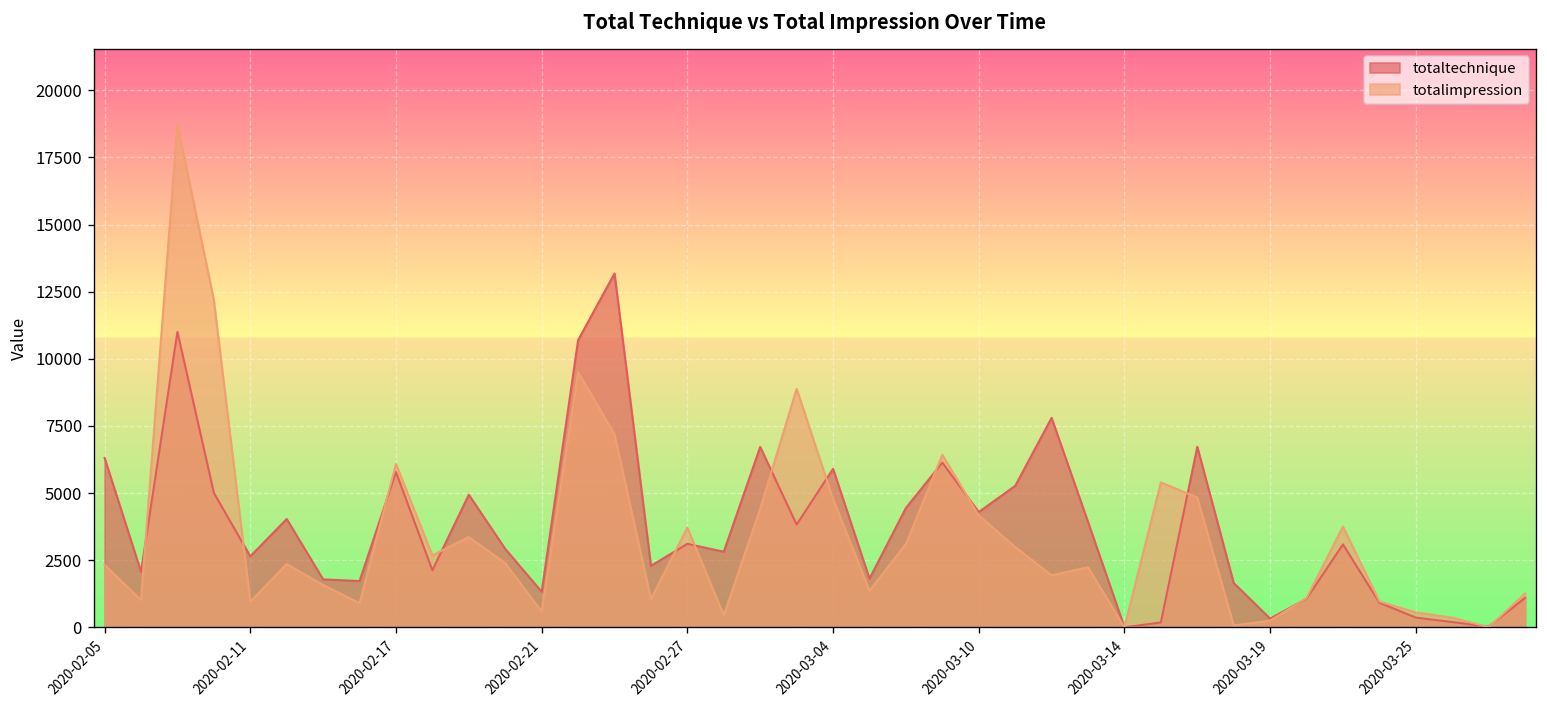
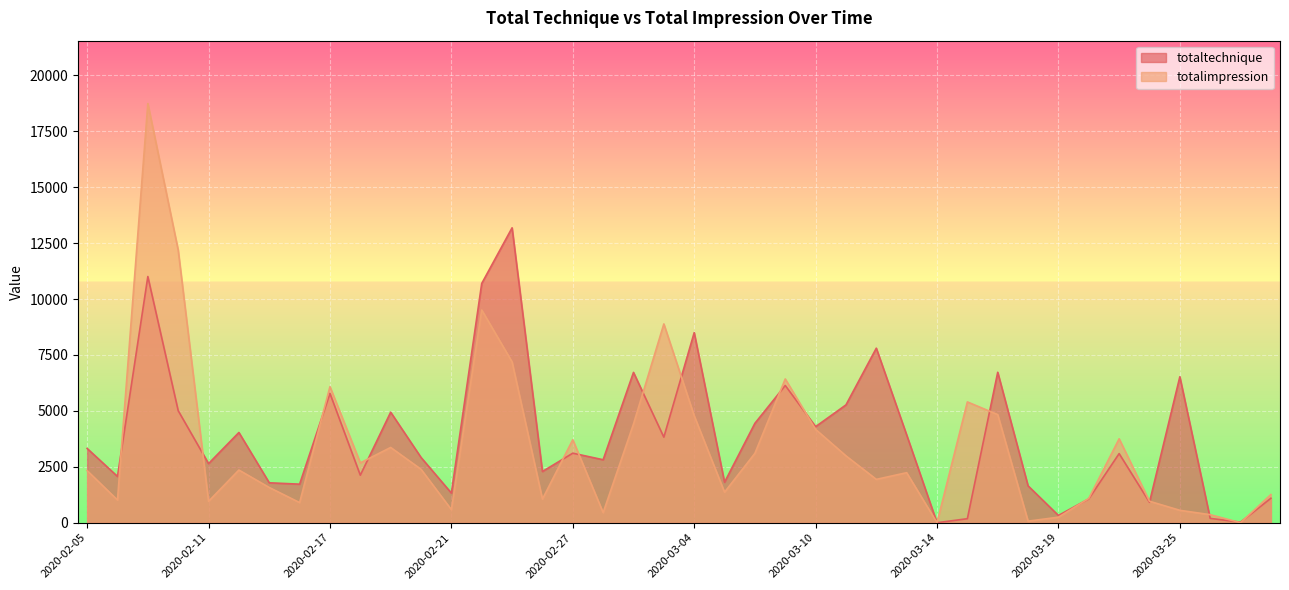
totaltechnique, 2020-02-05: 6300 -> 3300
totaltechnique, 2020-03-04: 5900 -> 8500
totaltechnique, 2020-03-25: 400 -> 6500
